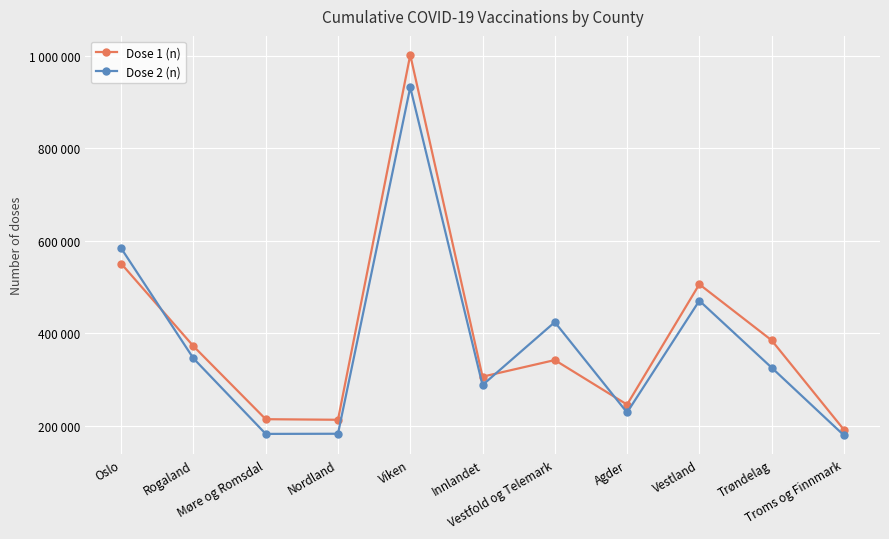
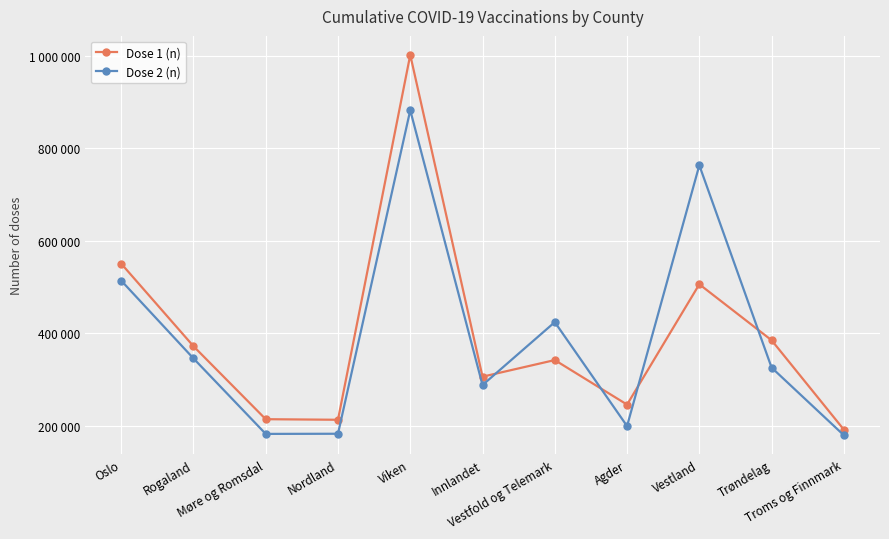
Dose 2 (n), Oslo: 580000 -> 510000
Dose 2 (n), Viken: 930000 -> 880000
Dose 2 (n), Agder: 230000 -> 200000
Dose 2 (n), Vestland: 470000 -> 760000
